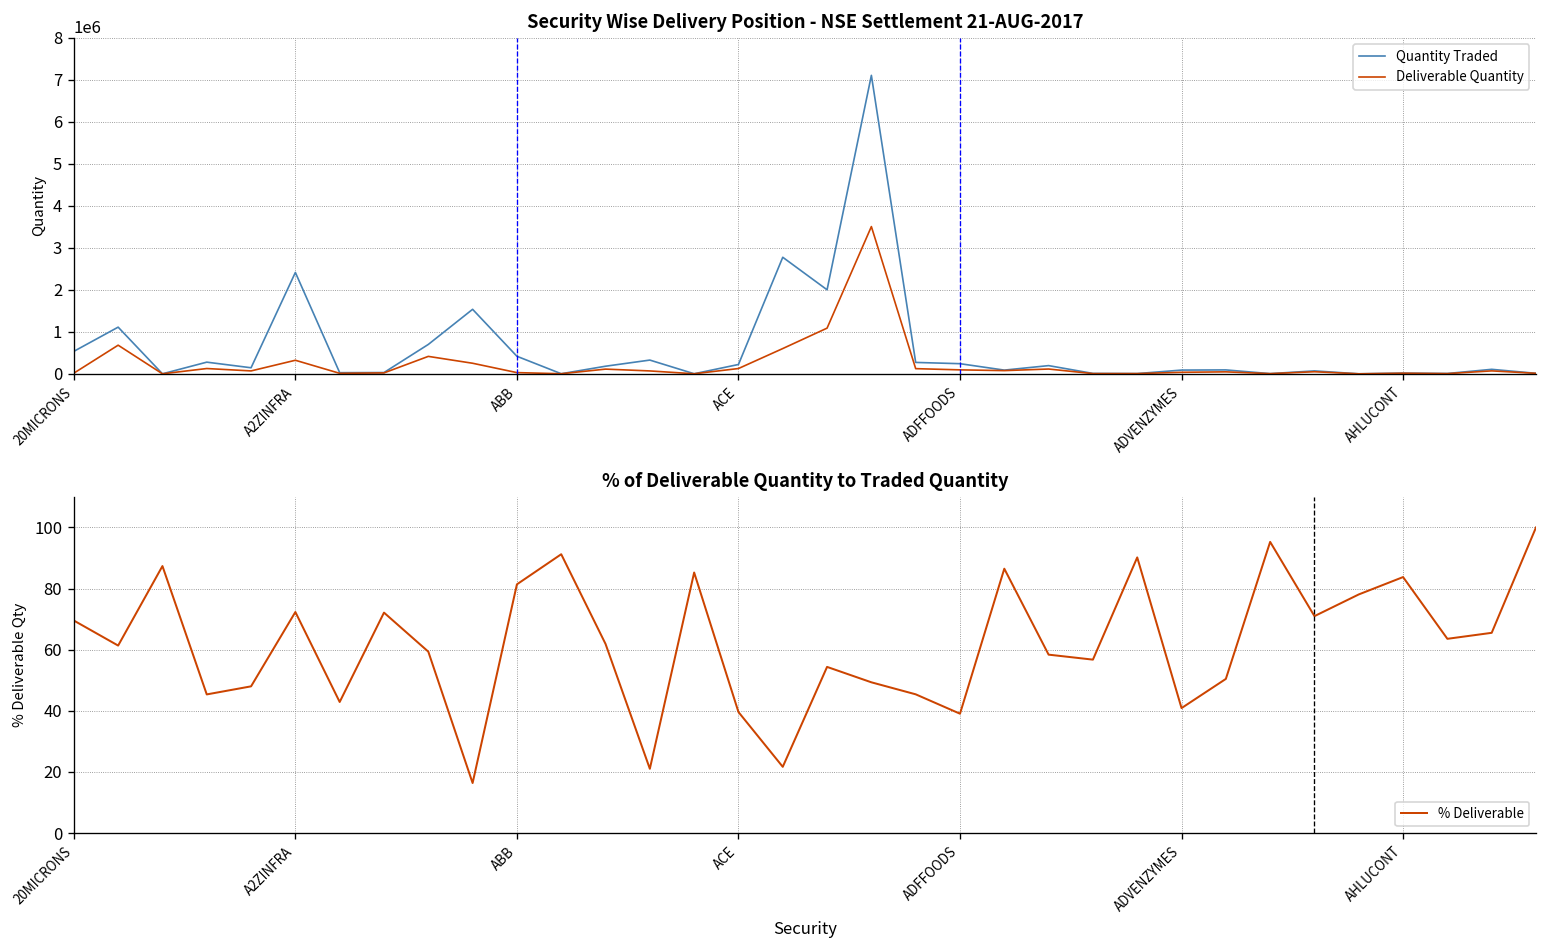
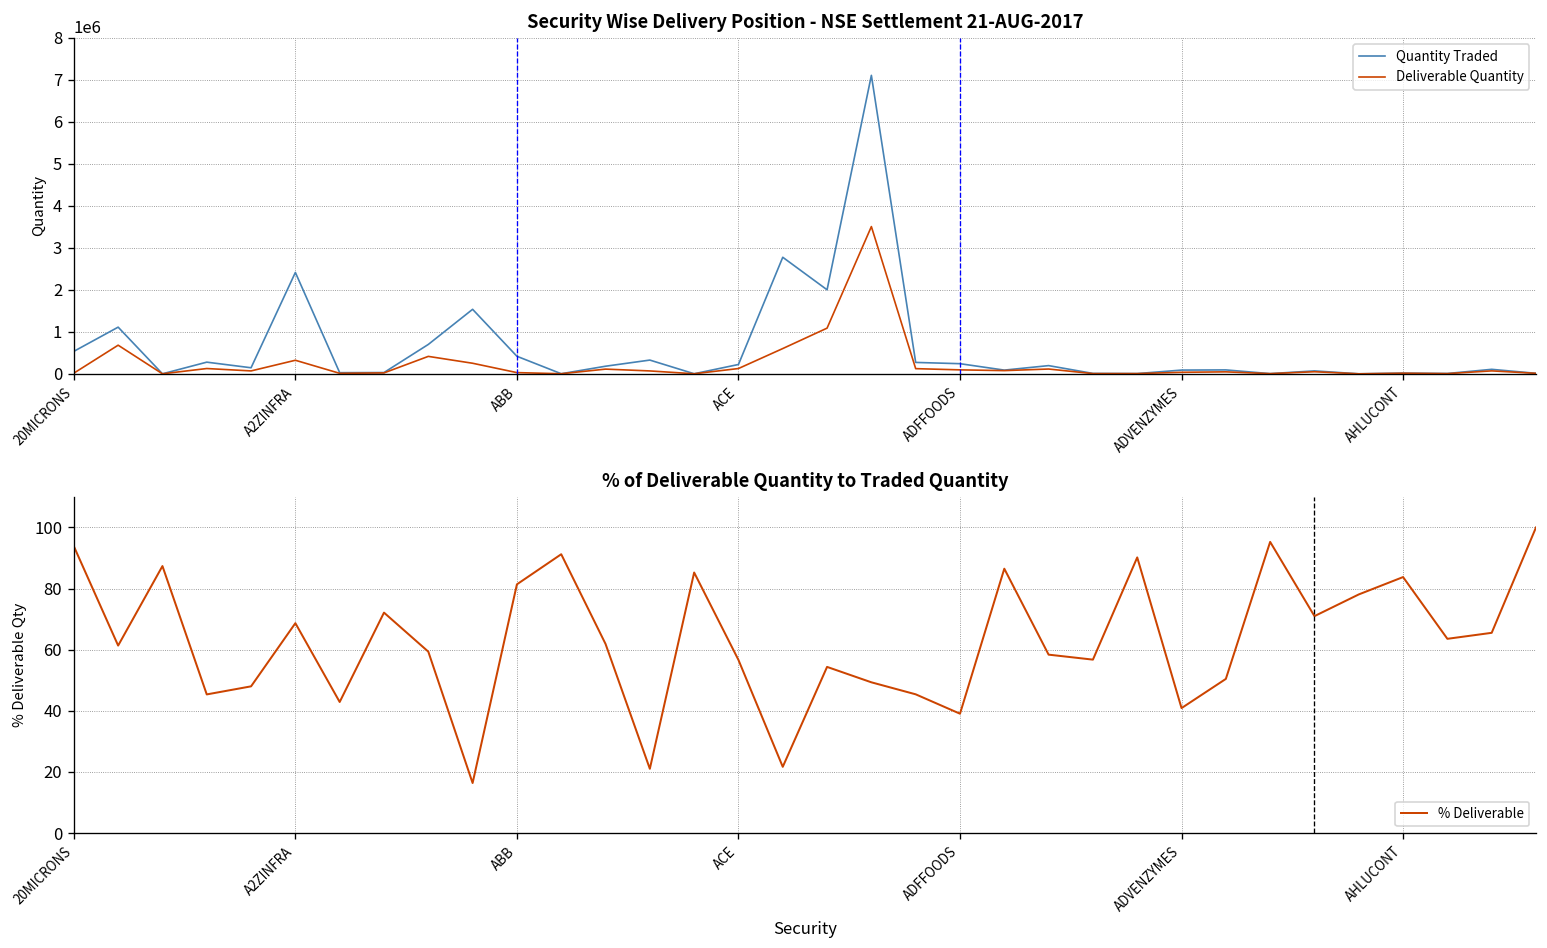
% of Deliverable Quantity to Traded Quantity, 20MICRONS: 70 -> 94
% of Deliverable Quantity to Traded Quantity, A2ZINFRA: 72 -> 69
% of Deliverable Quantity to Traded Quantity, ACE: 40 -> 57
